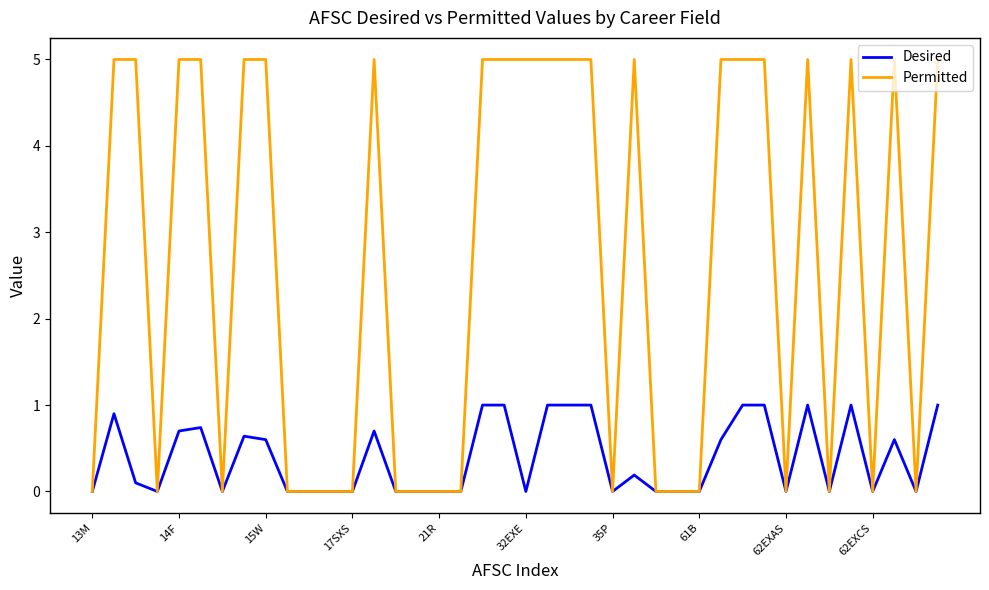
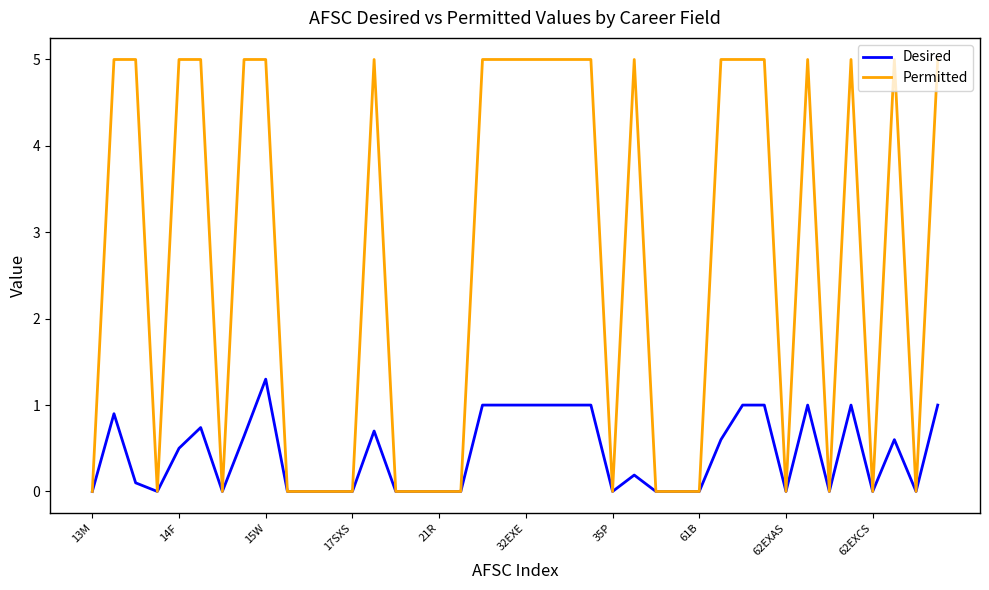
Desired, 14F: 0.7 -> 0.5
Desired, 15W: 0.6 -> 1.3
Desired, 32EXE: 0 -> 1
